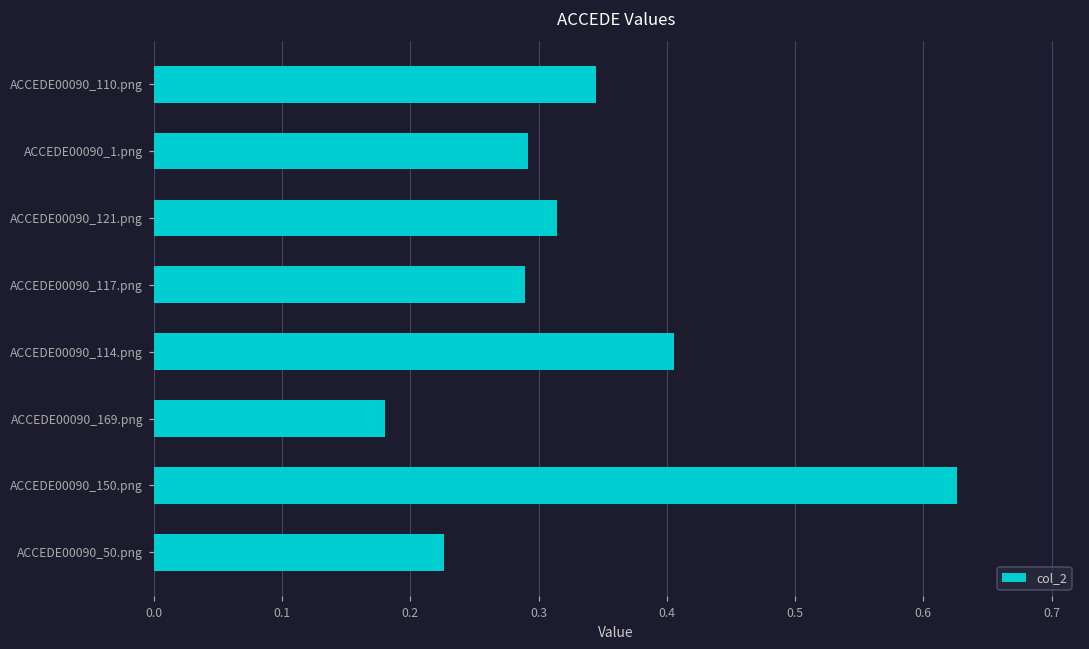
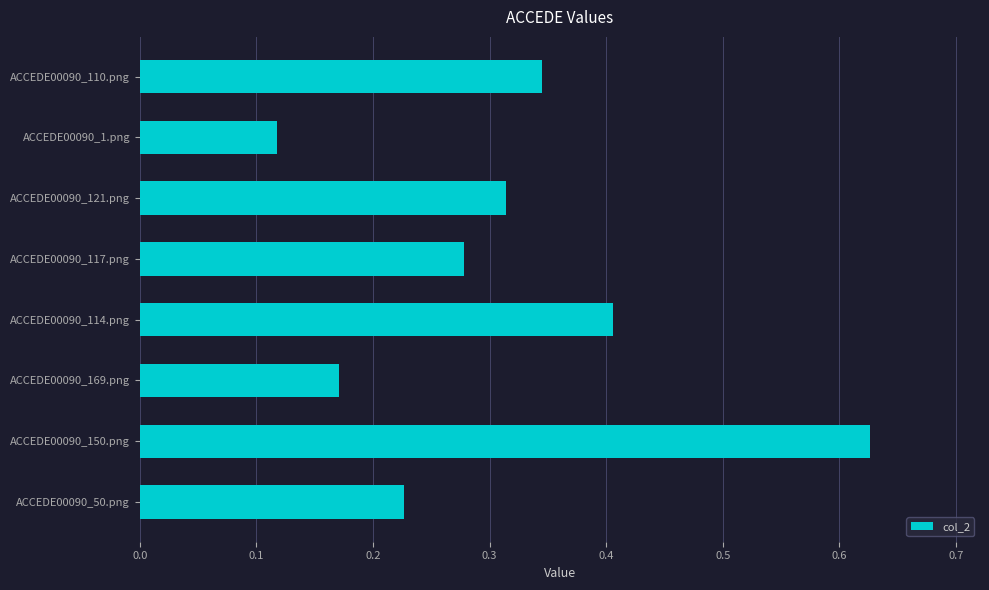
ACCEDE00090_1.png: 0.292 -> 0.118
ACCEDE00090_117.png: 0.289 -> 0.278
ACCEDE00090_169.png: 0.180 -> 0.171
